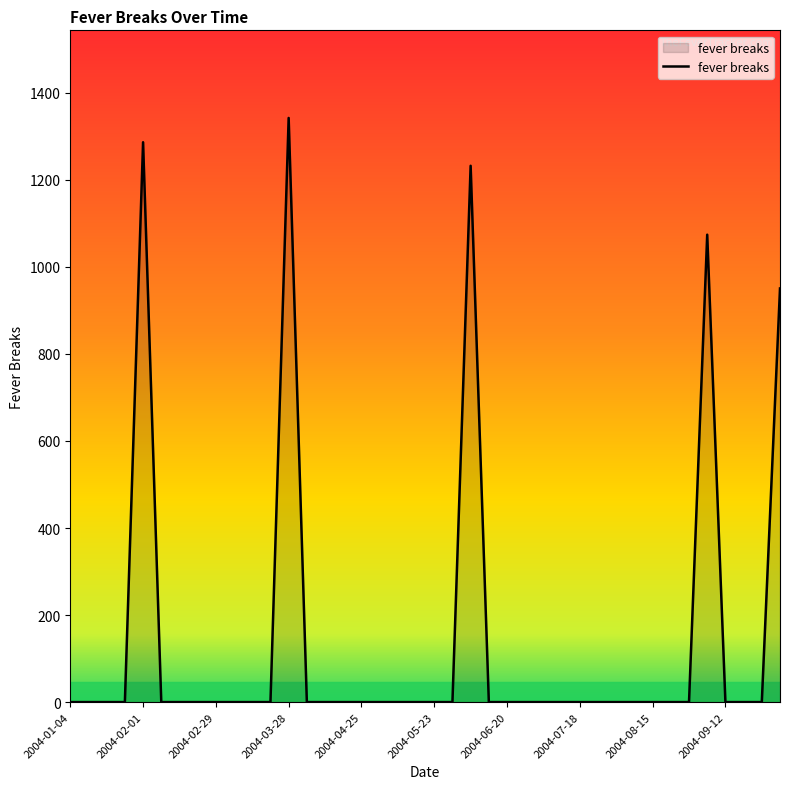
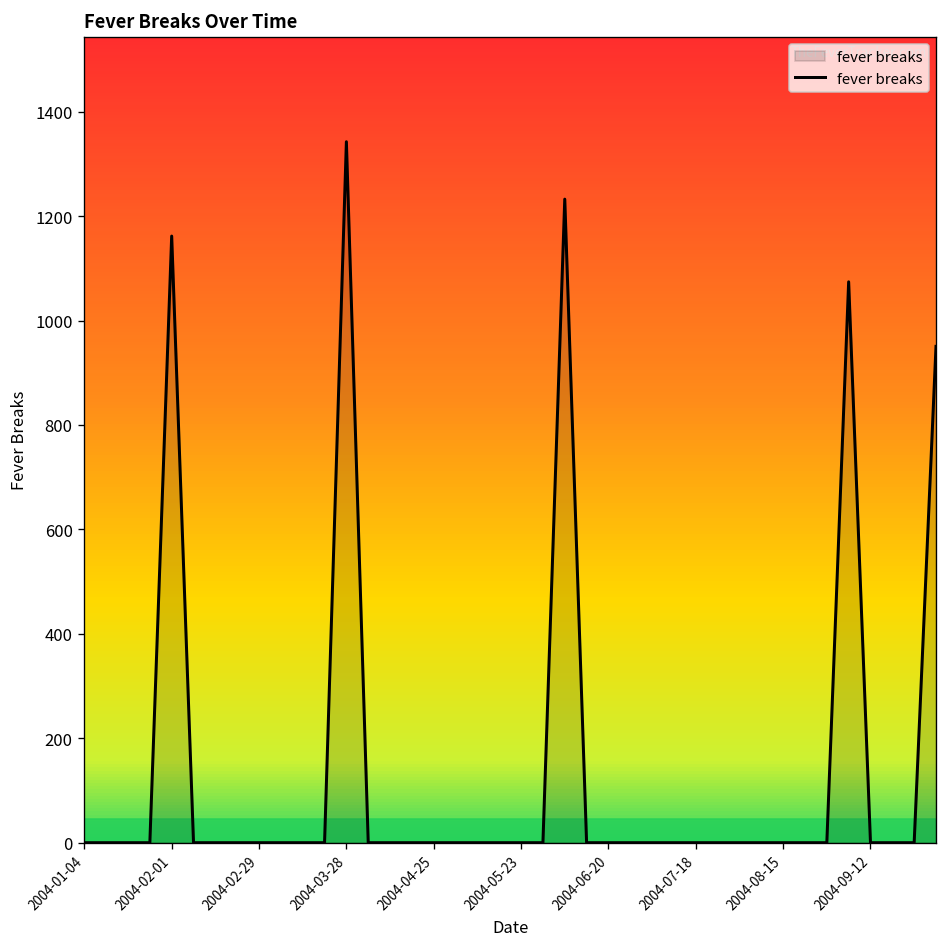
2004-02-01: 1290 -> 1160
